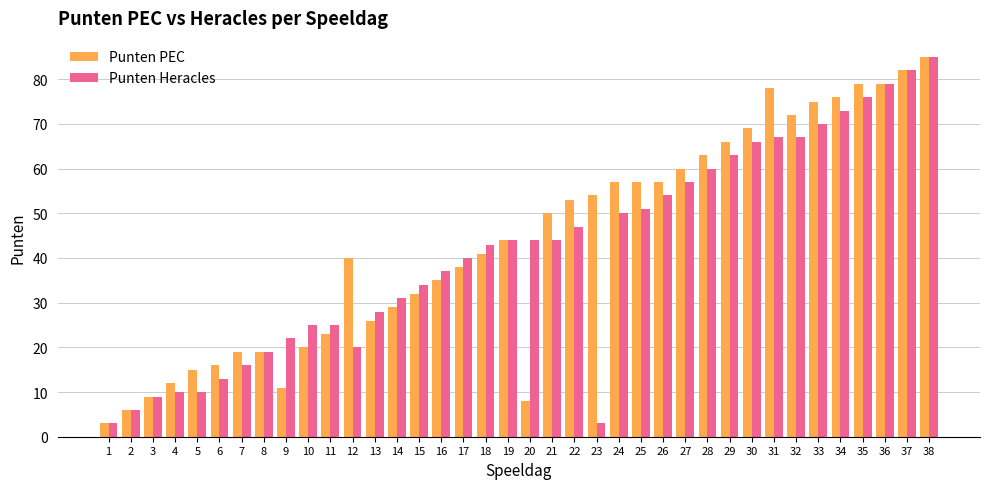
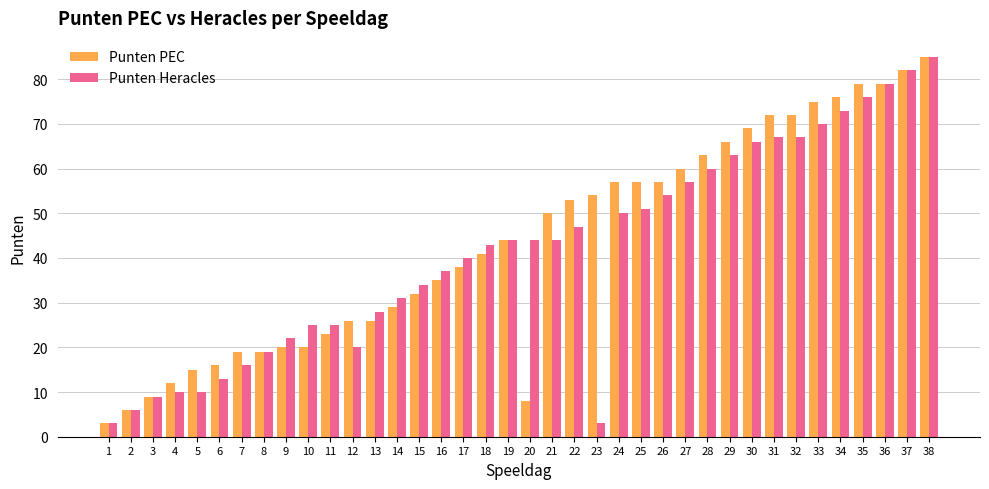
Punten PEC, 9: 11 -> 20
Punten PEC, 12: 40 -> 26
Punten PEC, 31: 78 -> 72
